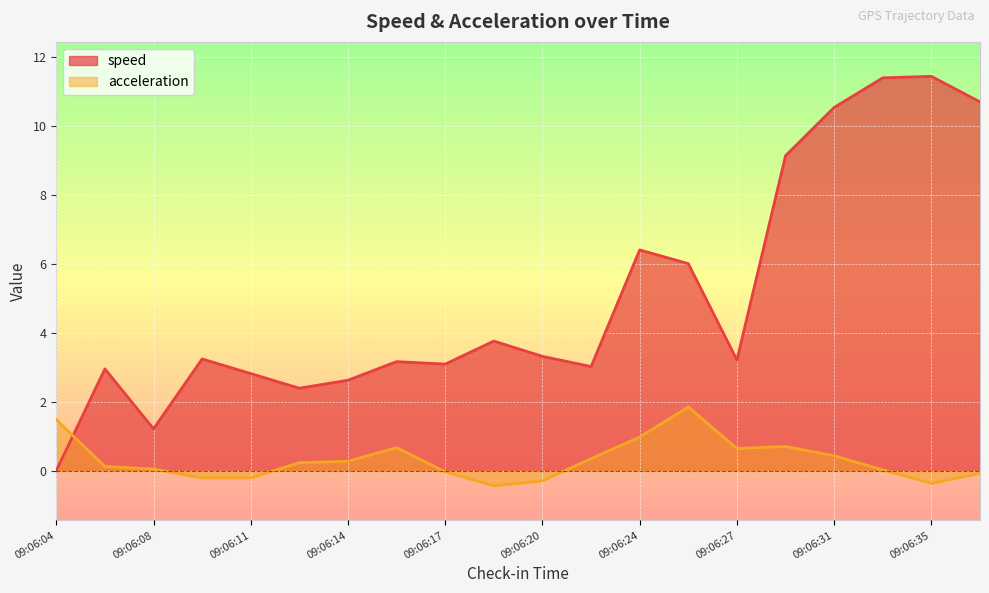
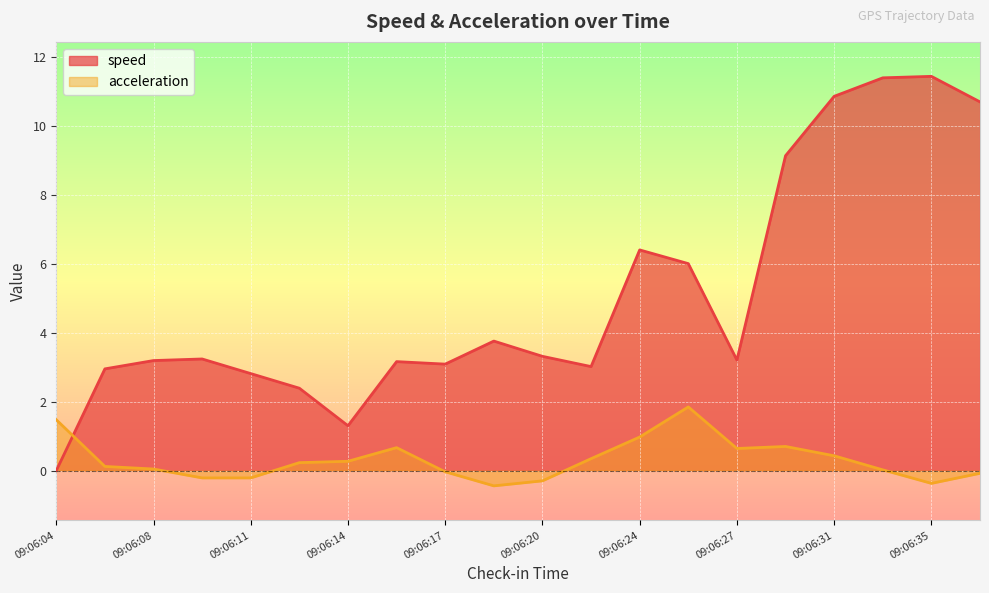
speed, 09:06:08: 1.2 -> 3.2
speed, 09:06:14: 2.6 -> 1.3
speed, 09:06:31: 10.5 -> 10.9
